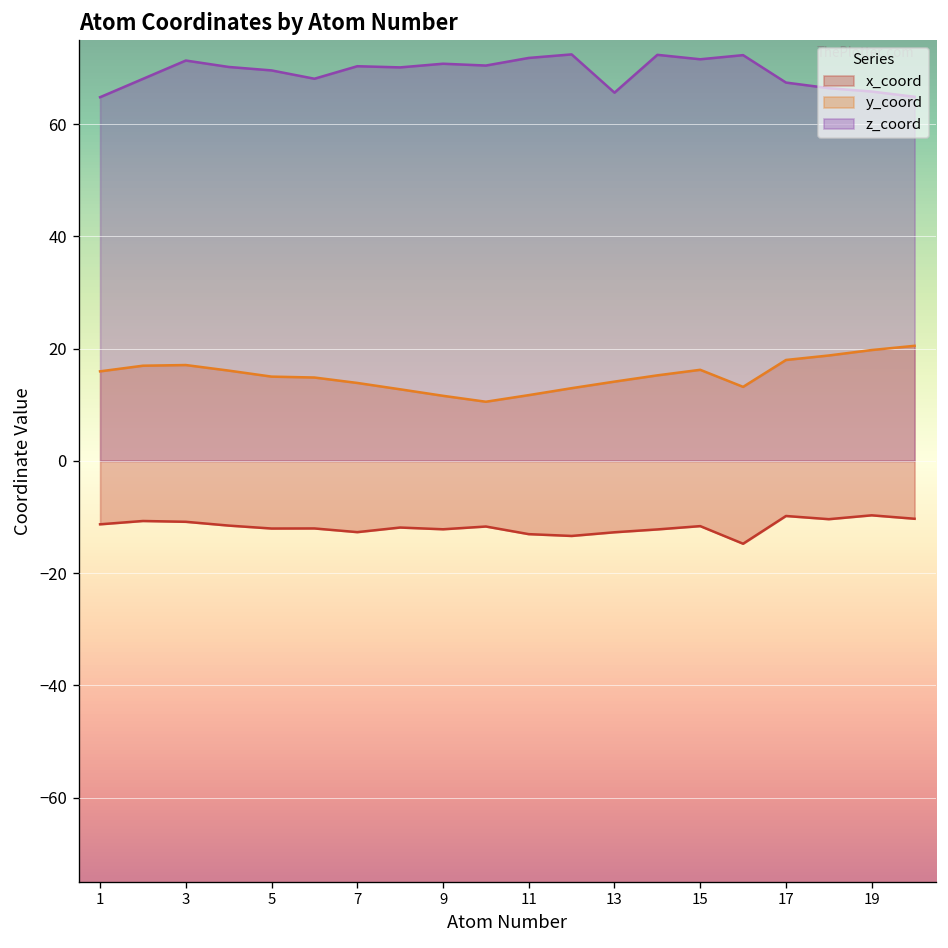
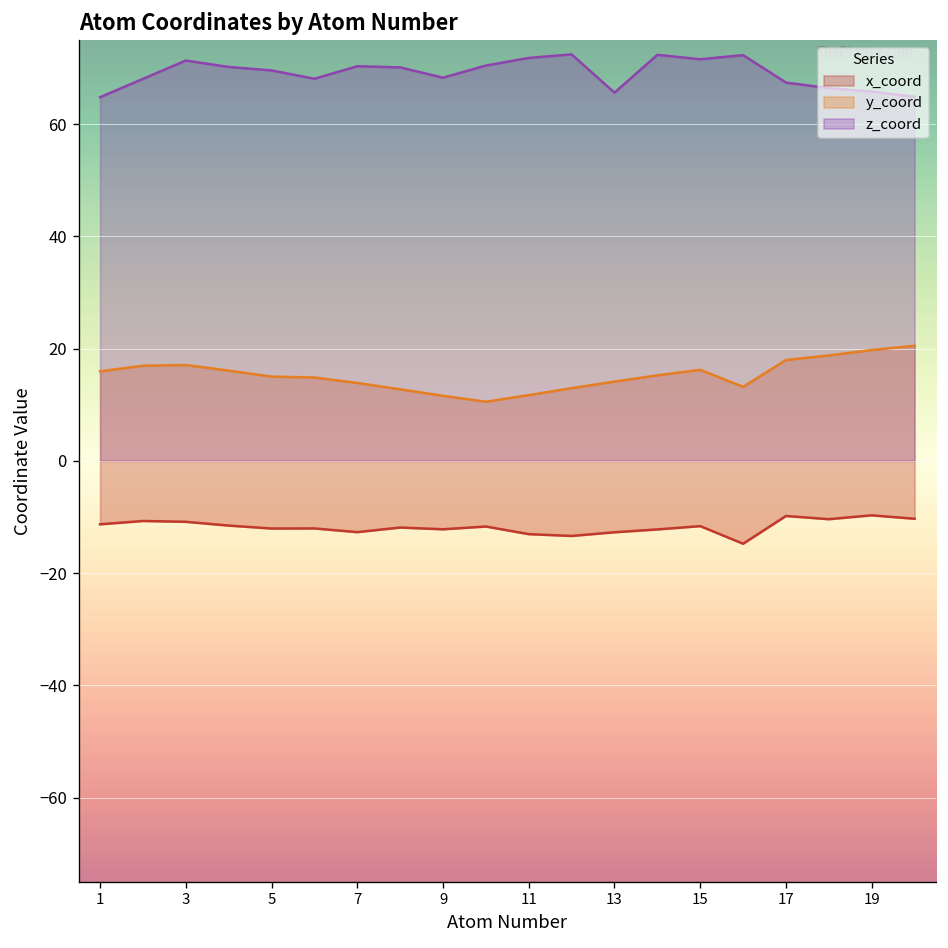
z_coord, 9: 71 -> 68
